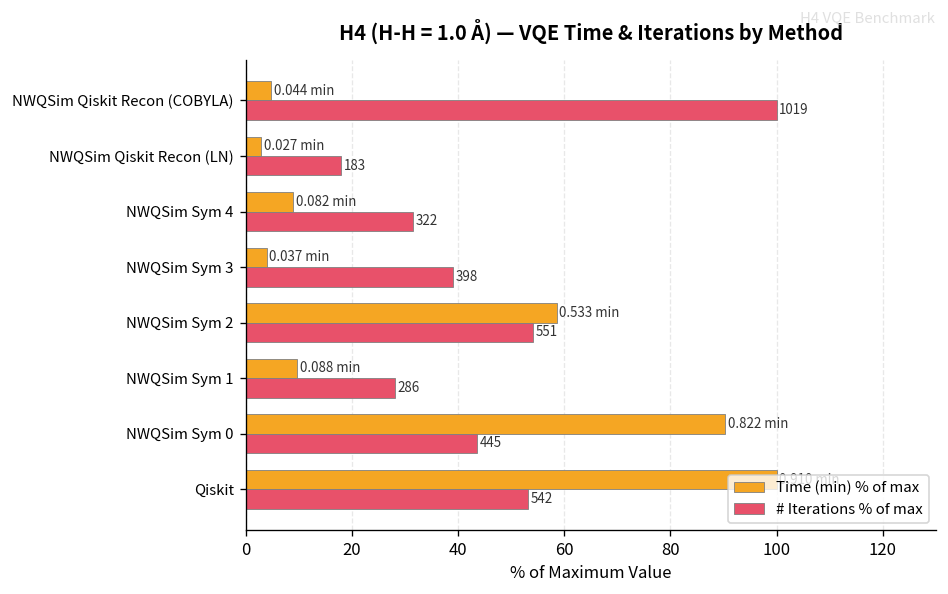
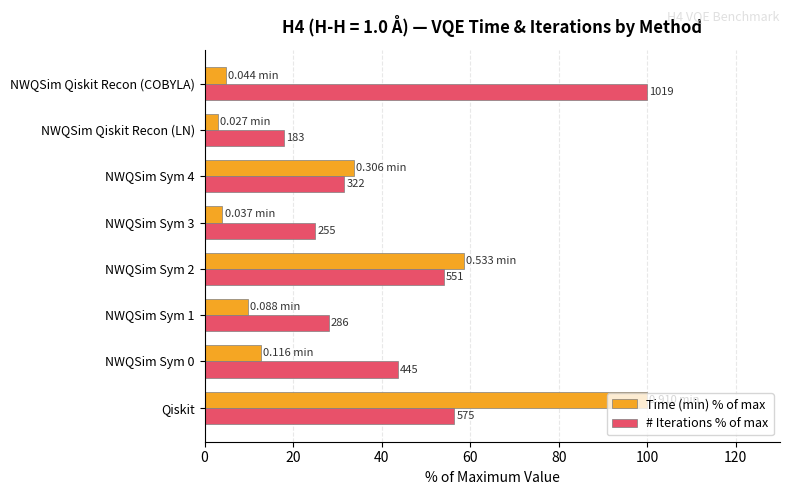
Time (min) % of max, NWQSim Sym 4: 0.082 -> 0.306
# Iterations % of max, NWQSim Sym 3: 398 -> 255
Time (min) % of max, NWQSim Sym 0: 0.822 -> 0.116
# Iterations % of max, Qiskit: 542 -> 575
